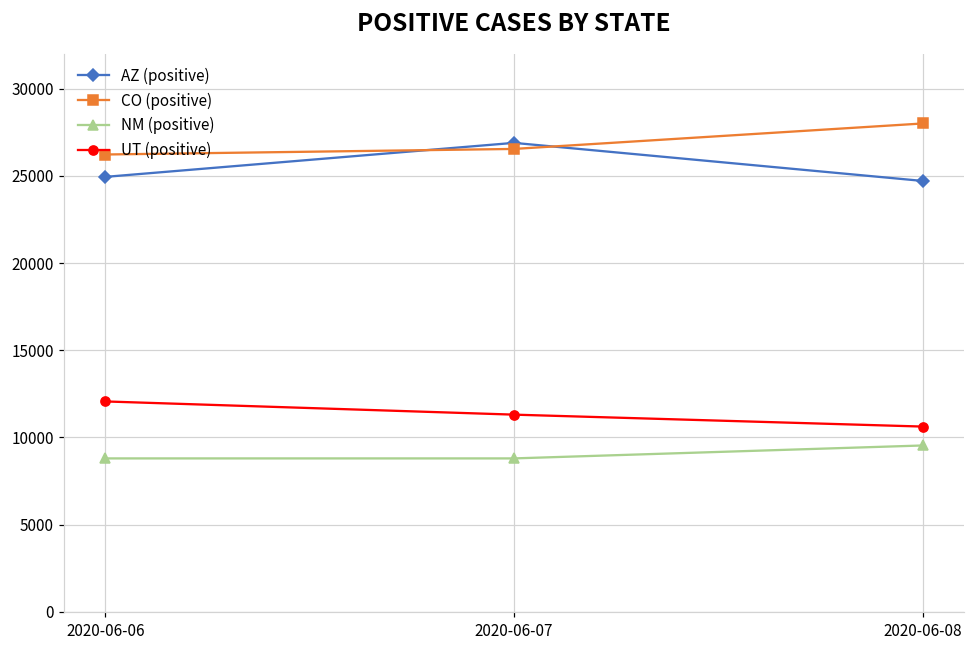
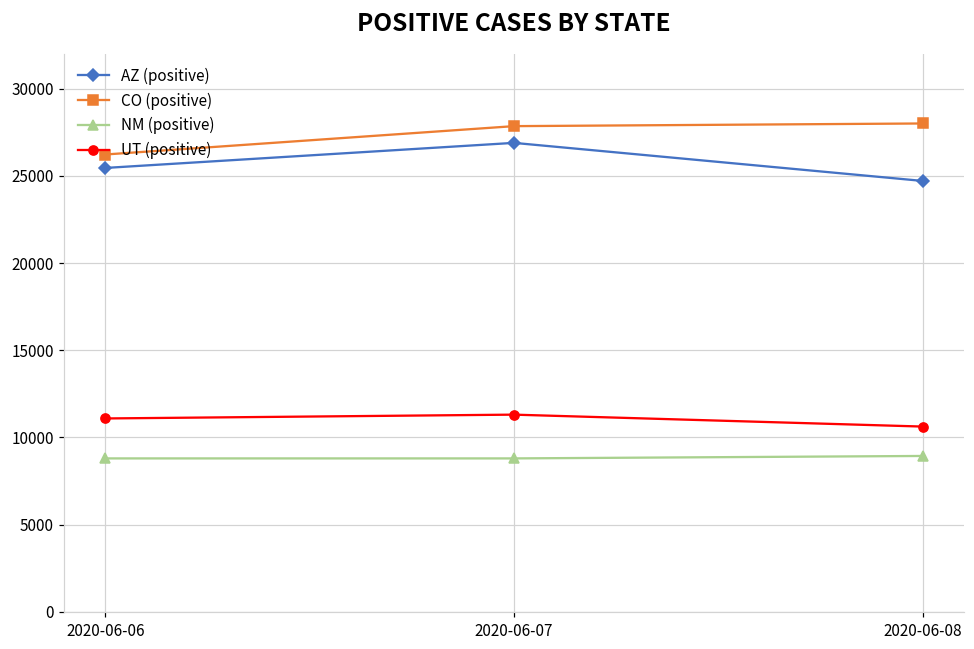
AZ (positive), 2020-06-06: 24900 -> 25500
UT (positive), 2020-06-06: 12100 -> 11100
CO (positive), 2020-06-07: 26500 -> 27800
NM (positive), 2020-06-08: 9500 -> 8900
